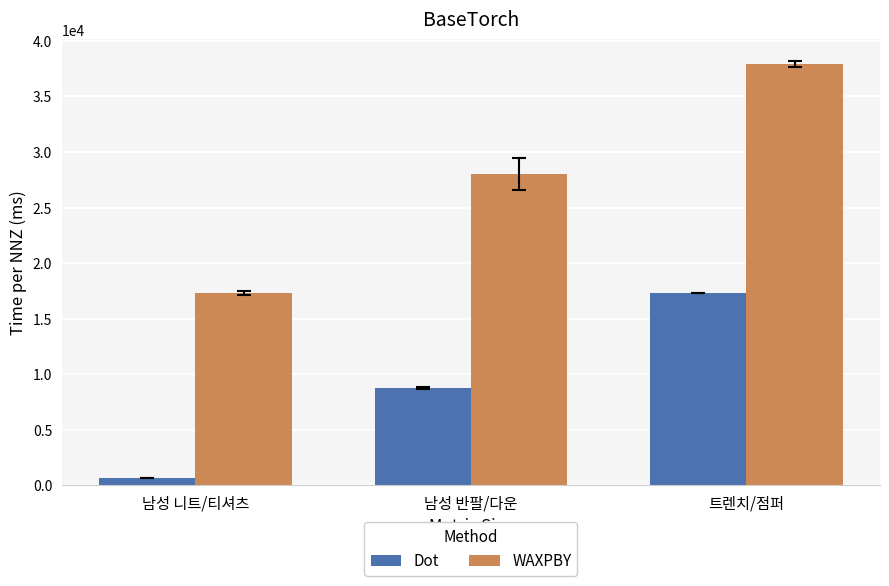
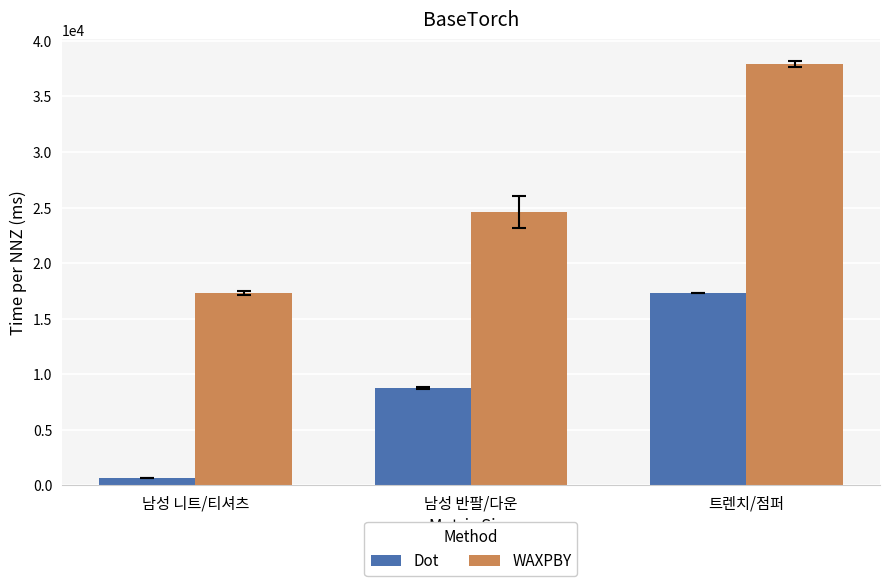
WAXPBY, 남성 반팔/다운: 28000 -> 24600
